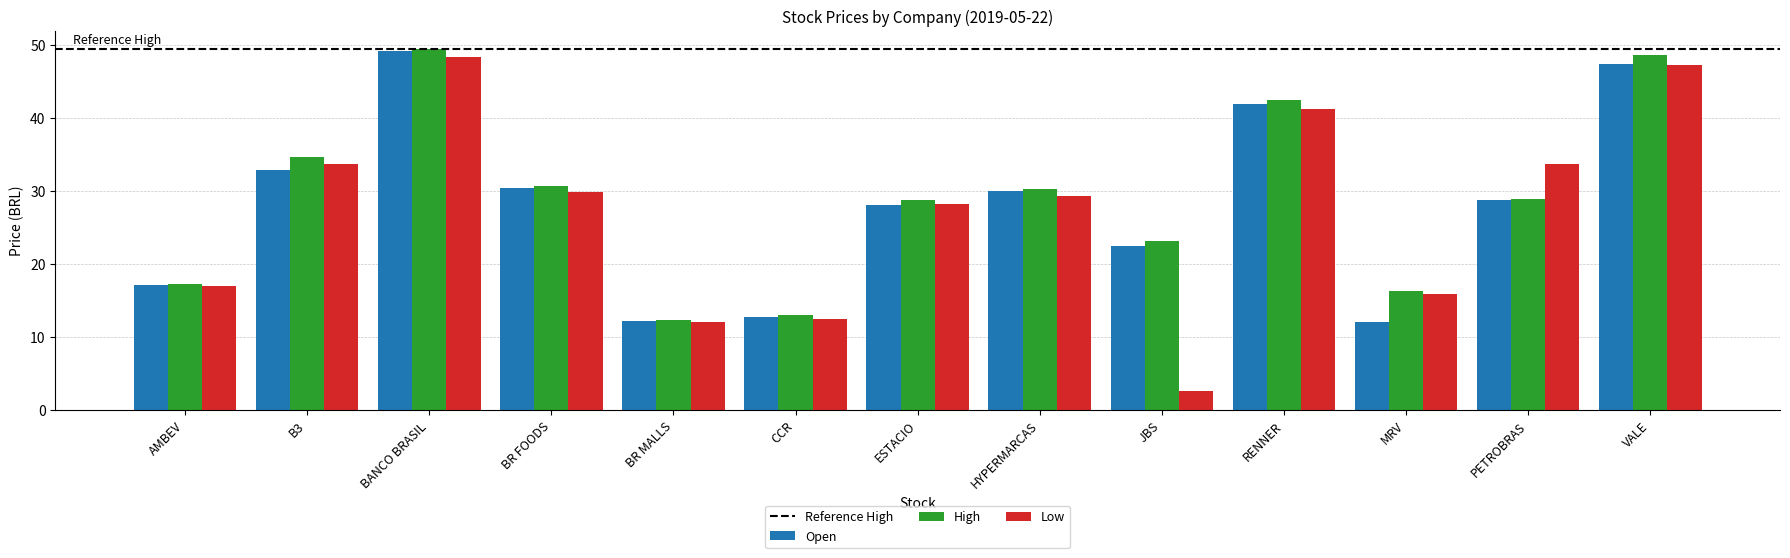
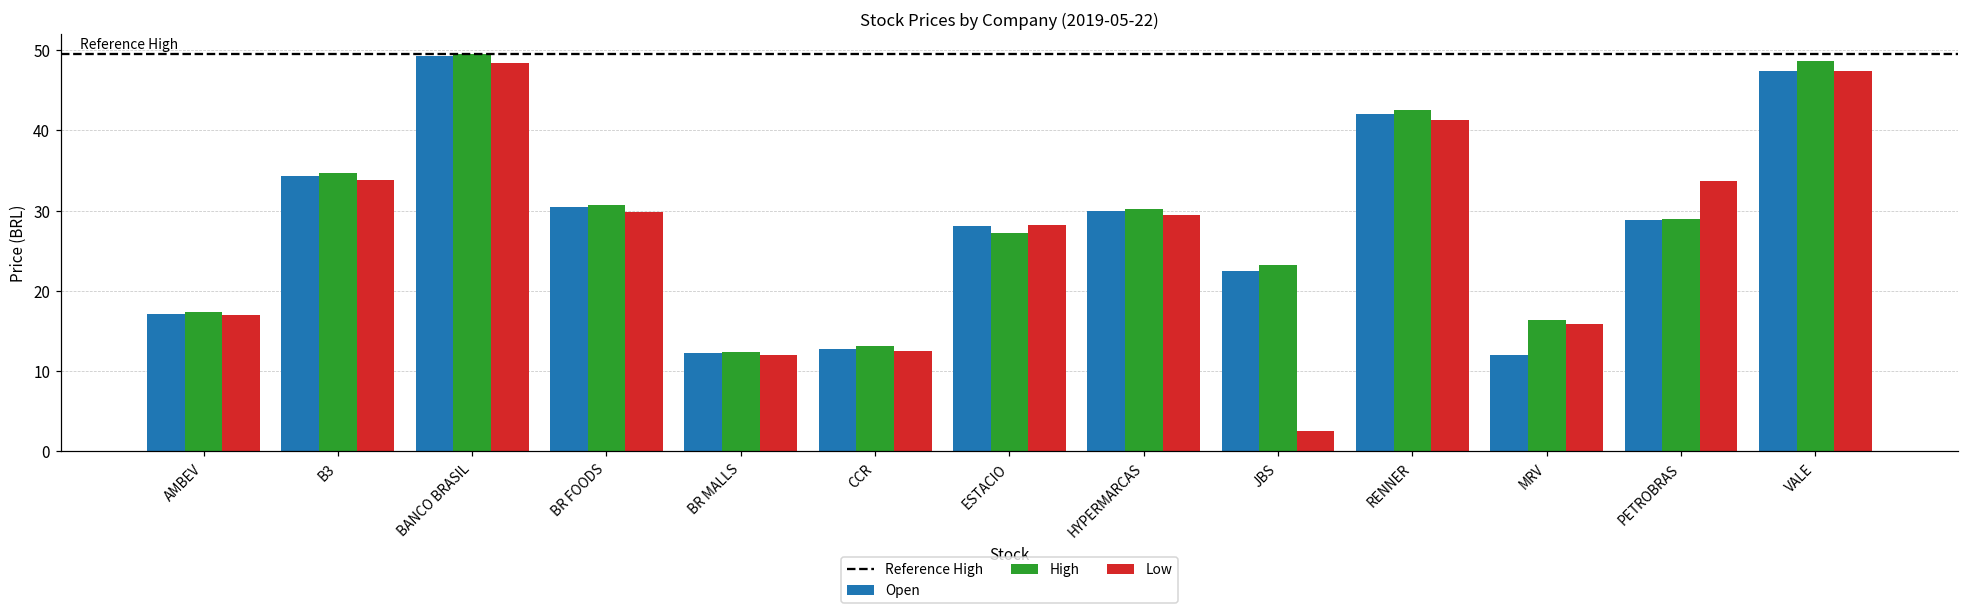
Open, B3: 33 -> 34
High, ESTACIO: 29 -> 27
